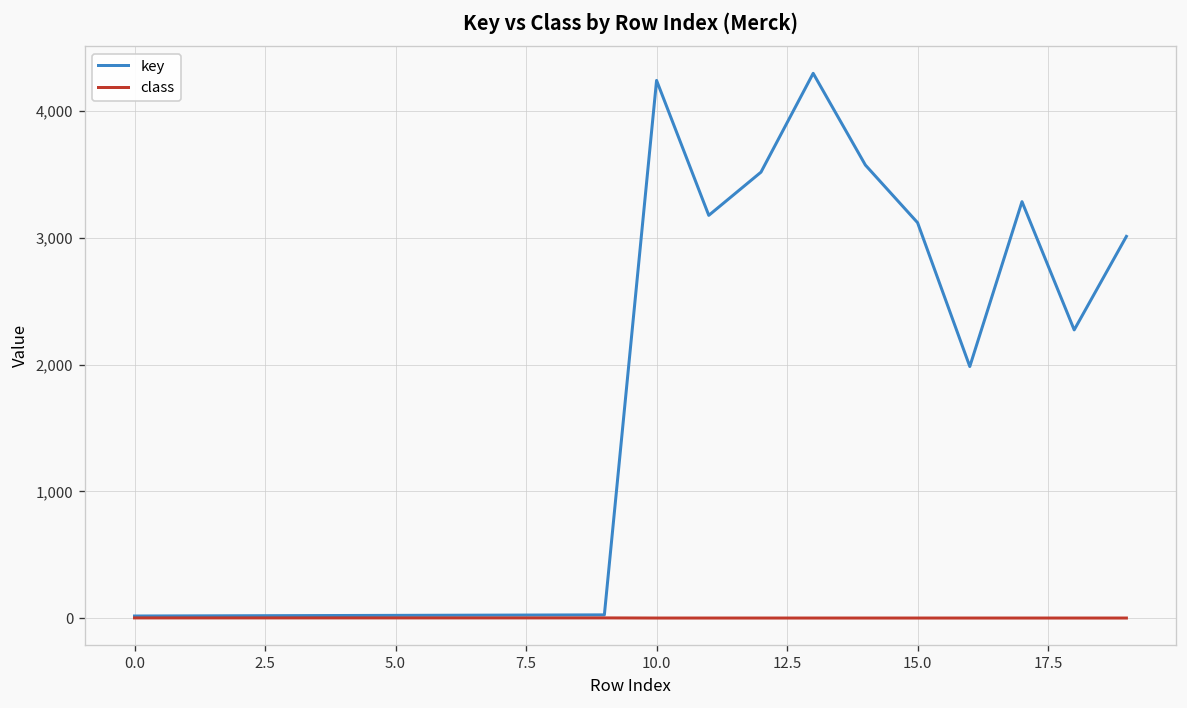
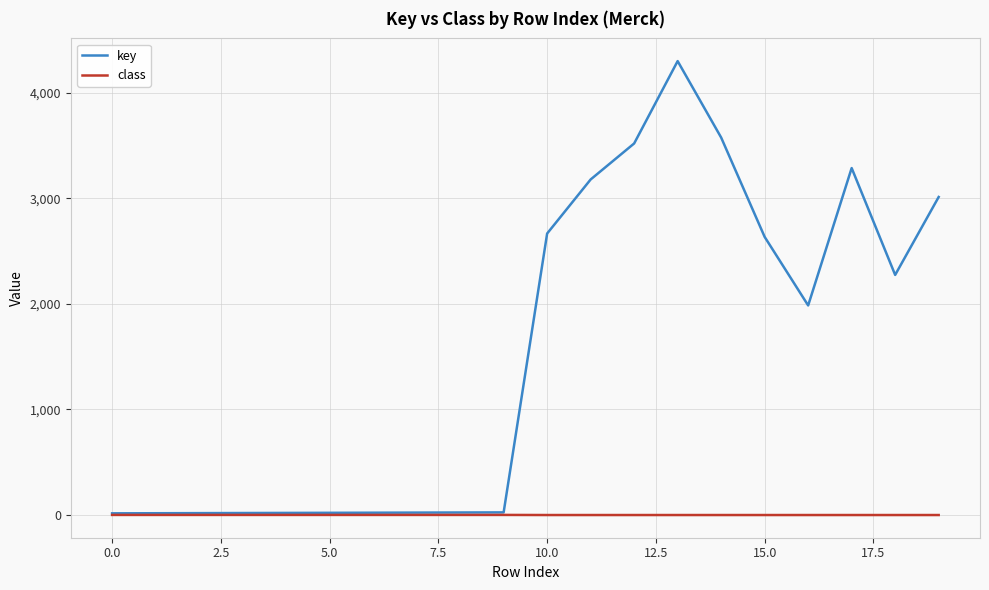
key, 10.0: 4,240 -> 2,670
key, 15.0: 3,120 -> 2,630
